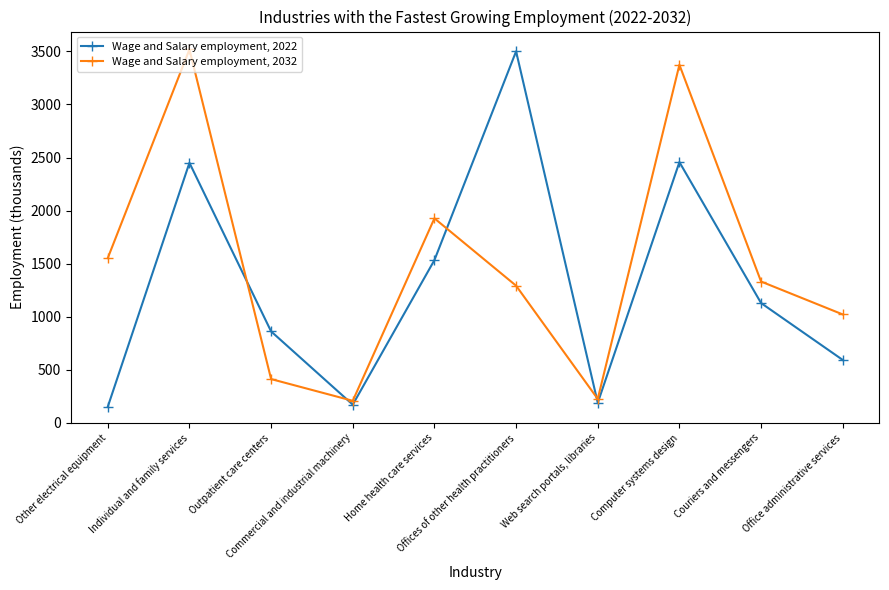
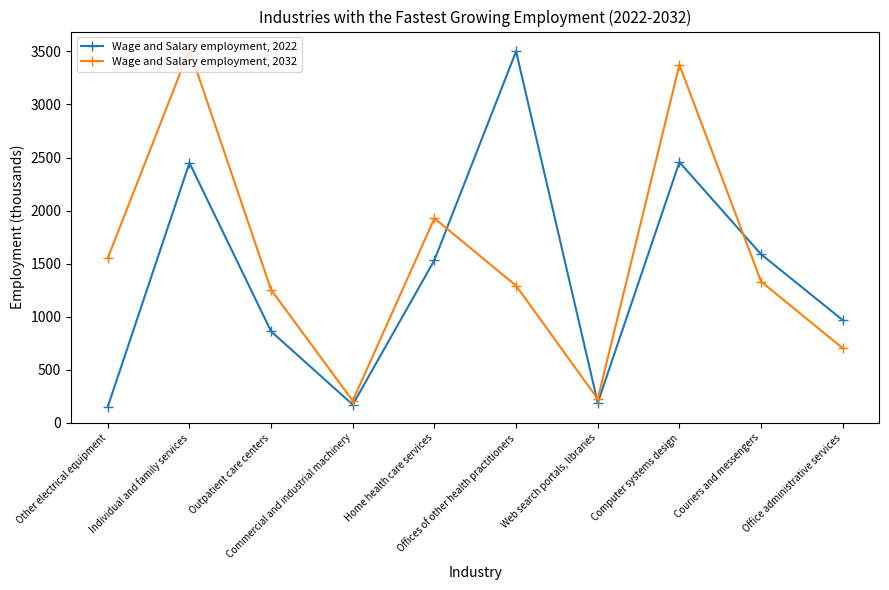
Wage and Salary employment, 2032, Outpatient care centers: 410 -> 1250
Wage and Salary employment, 2022, Couriers and messengers: 1130 -> 1590
Wage and Salary employment, 2022, Office administrative services: 590 -> 970
Wage and Salary employment, 2032, Office administrative services: 1020 -> 700
